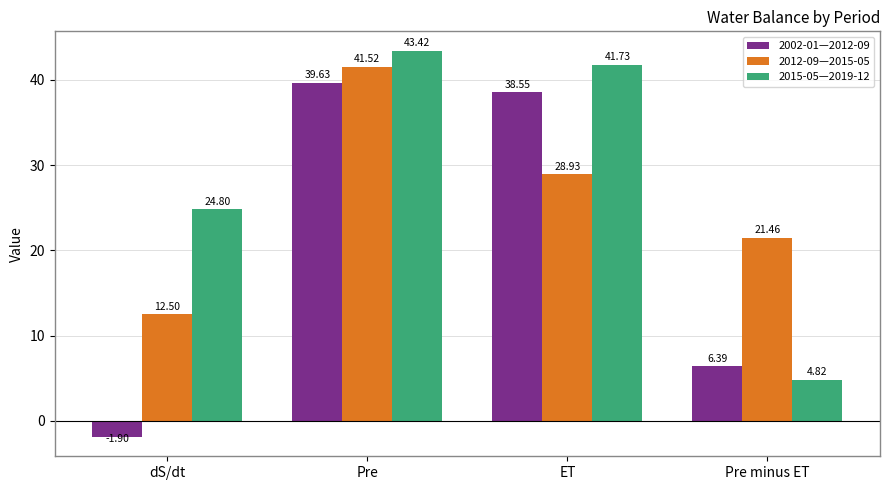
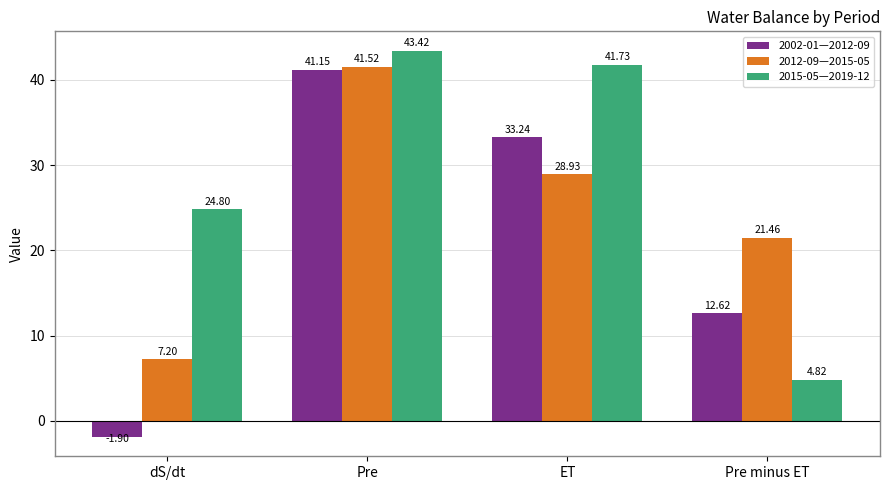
2012-09—2015-05, dS/dt: 12.50 -> 7.20
2002-01—2012-09, Pre: 39.63 -> 41.15
2002-01—2012-09, ET: 38.55 -> 33.24
2002-01—2012-09, Pre minus ET: 6.39 -> 12.62
